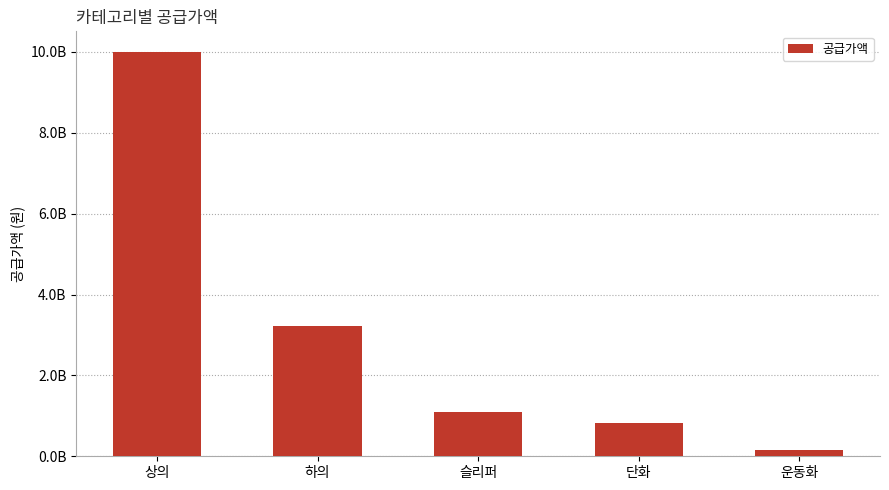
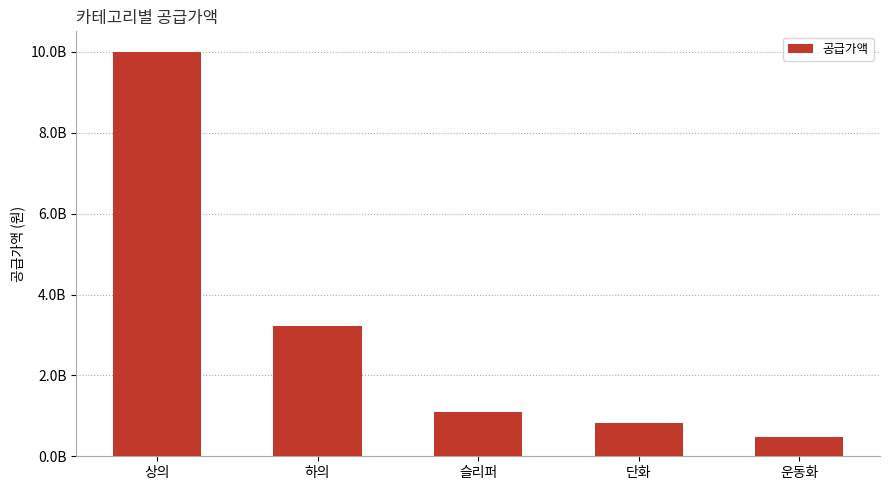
운동화: 100000000 -> 500000000
